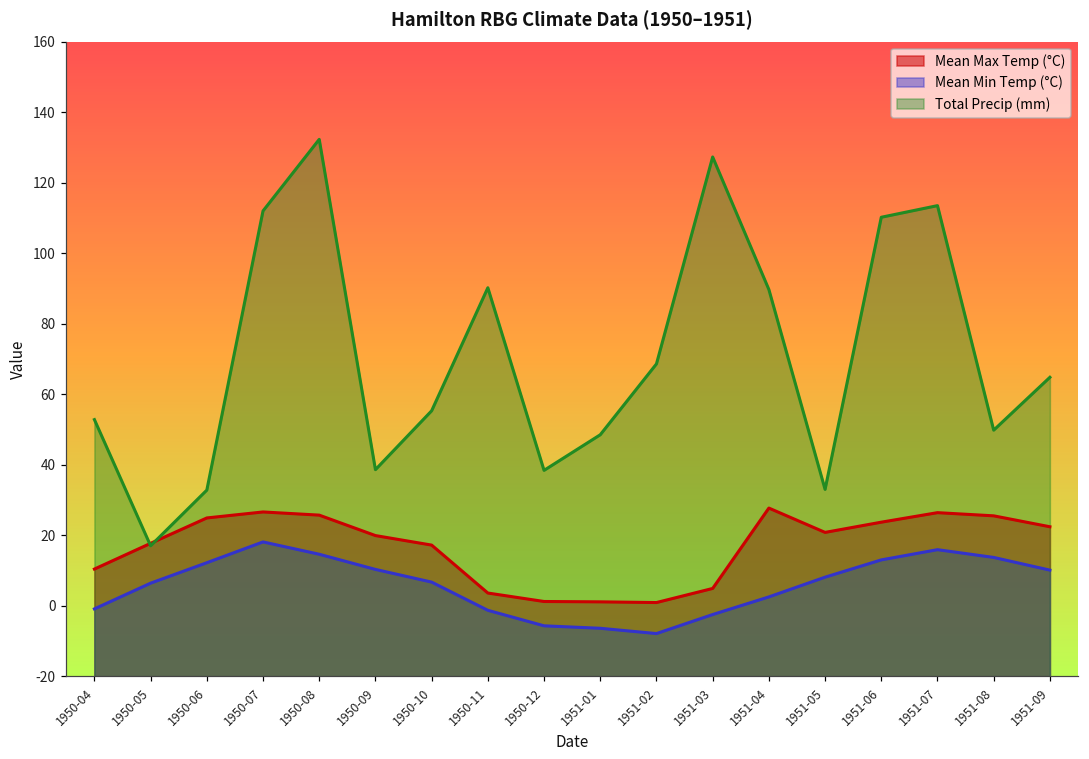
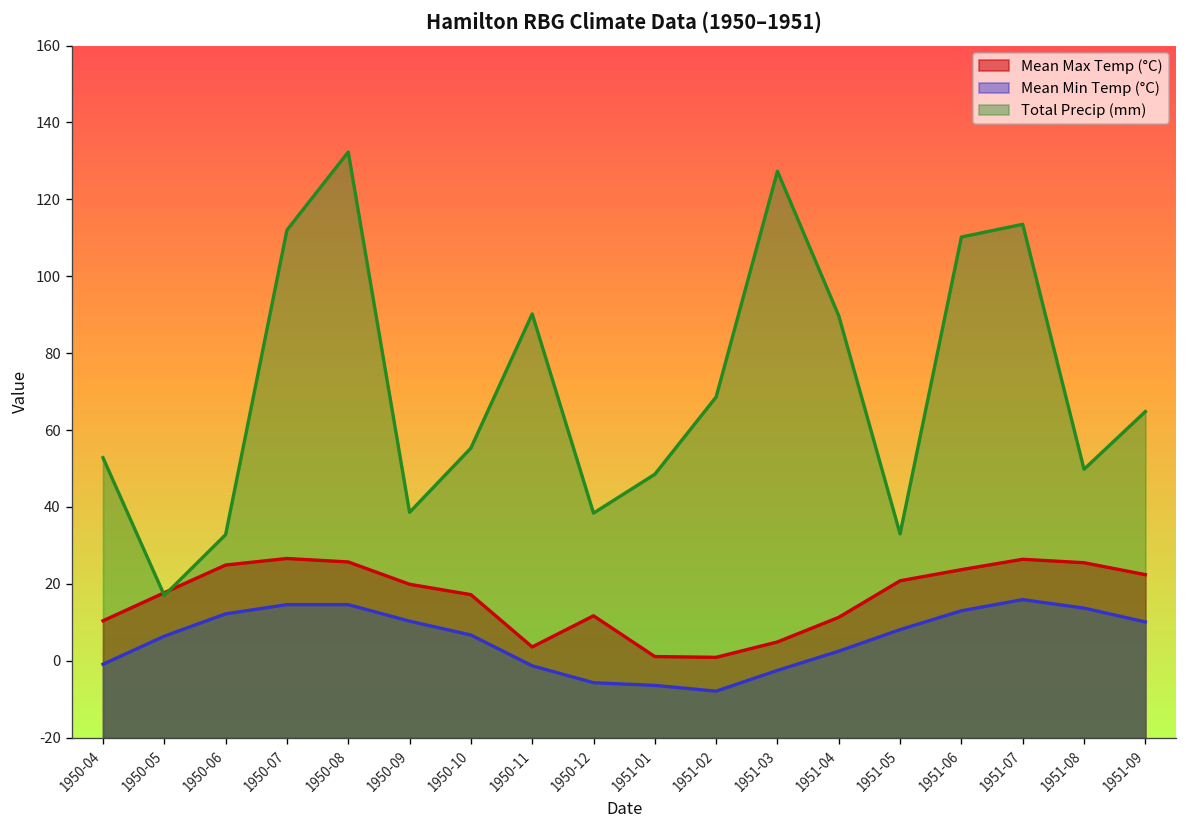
Mean Min Temp (°C), 1950-07: 18 -> 15
Mean Max Temp (°C), 1950-12: 1 -> 12
Mean Max Temp (°C), 1951-04: 28 -> 11
